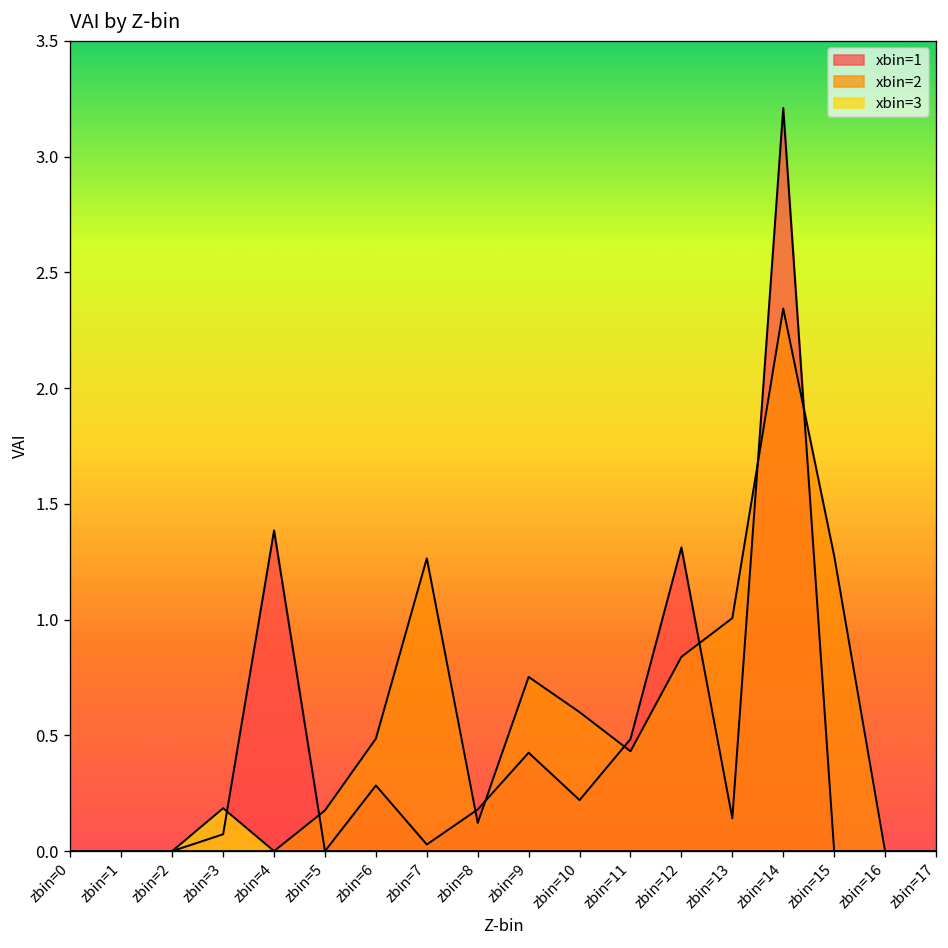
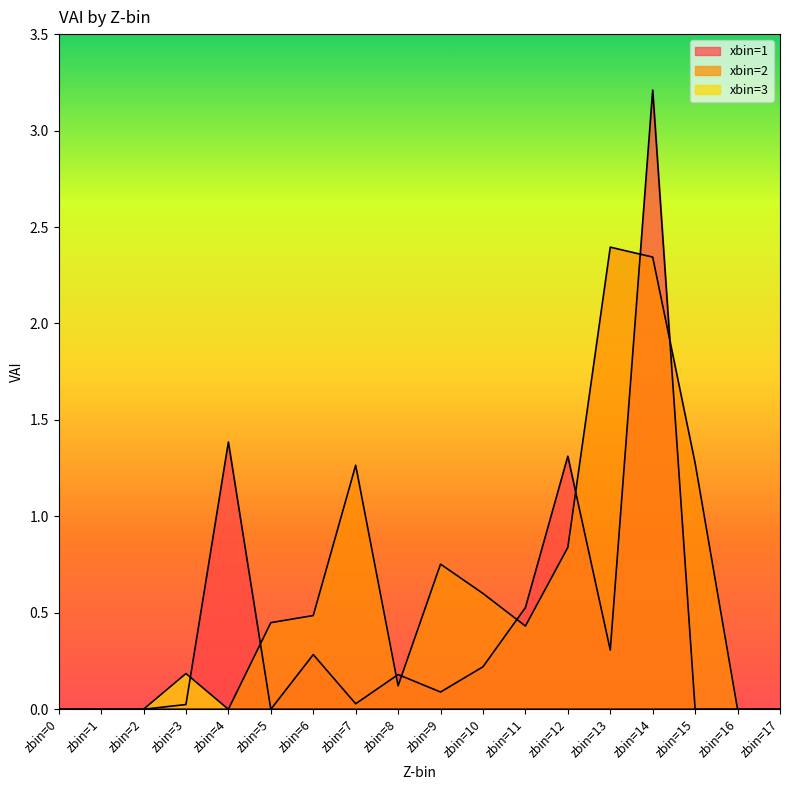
xbin=1, zbin=3: 0.07 -> 0.02
xbin=2, zbin=5: 0.18 -> 0.45
xbin=1, zbin=9: 0.43 -> 0.09
xbin=1, zbin=11: 0.48 -> 0.53
xbin=1, zbin=13: 0.14 -> 0.31
xbin=2, zbin=13: 1.01 -> 2.40
